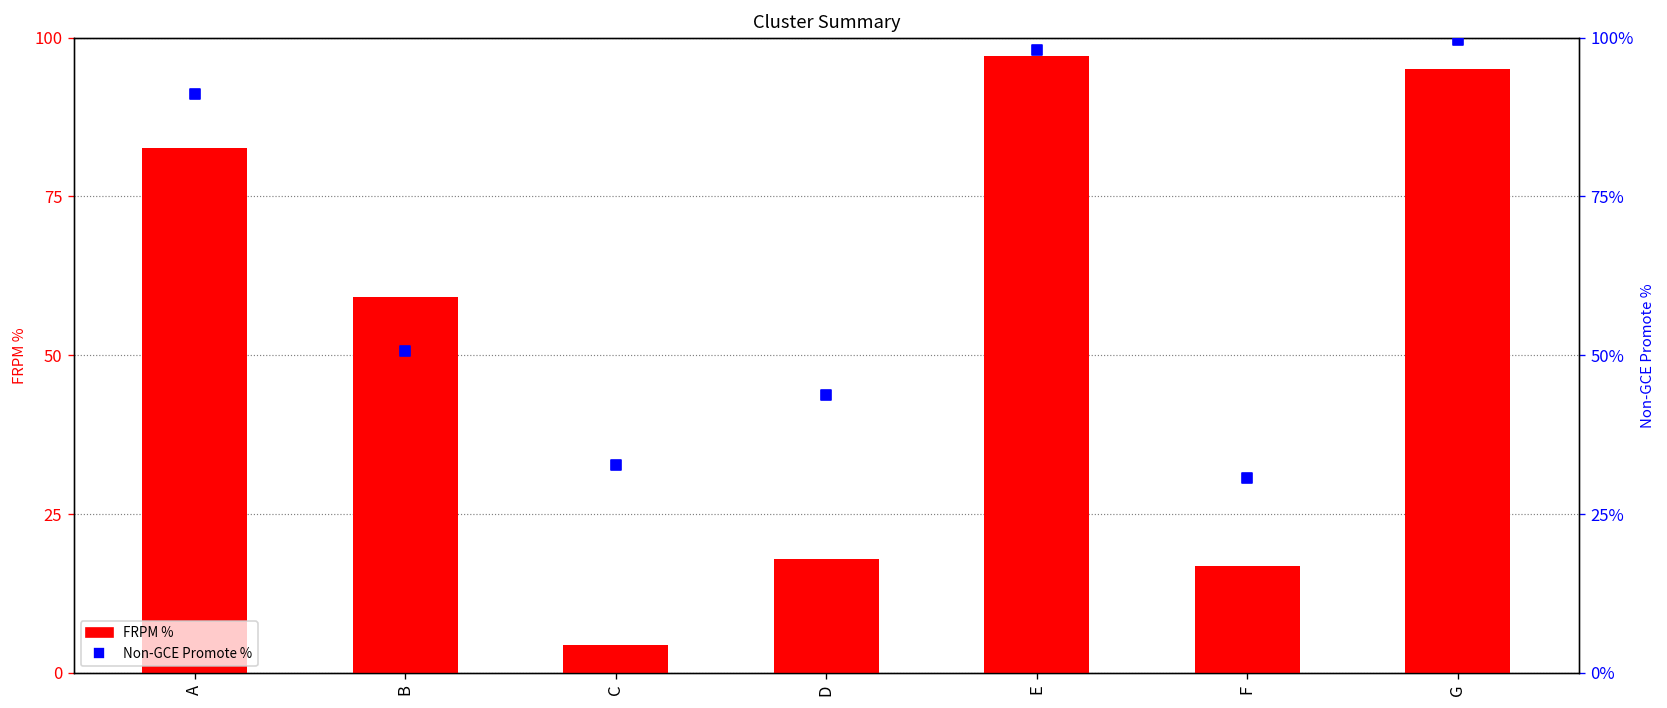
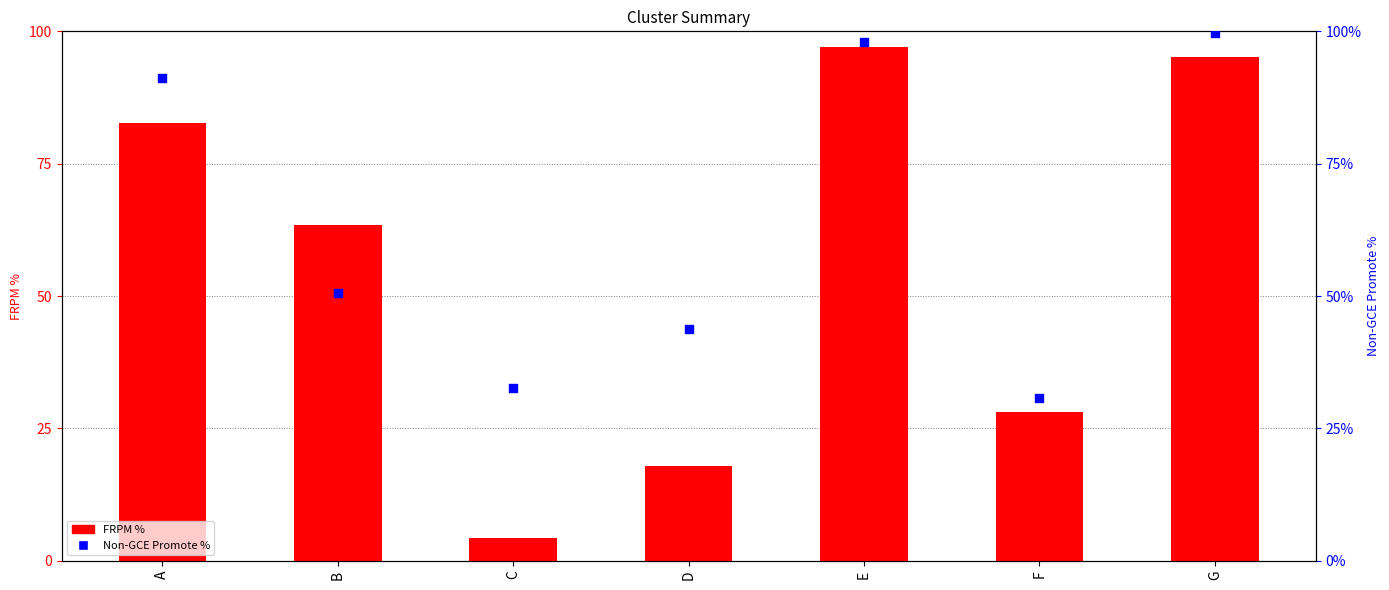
FRPM %, B: 59 -> 63
FRPM %, F: 17 -> 28
